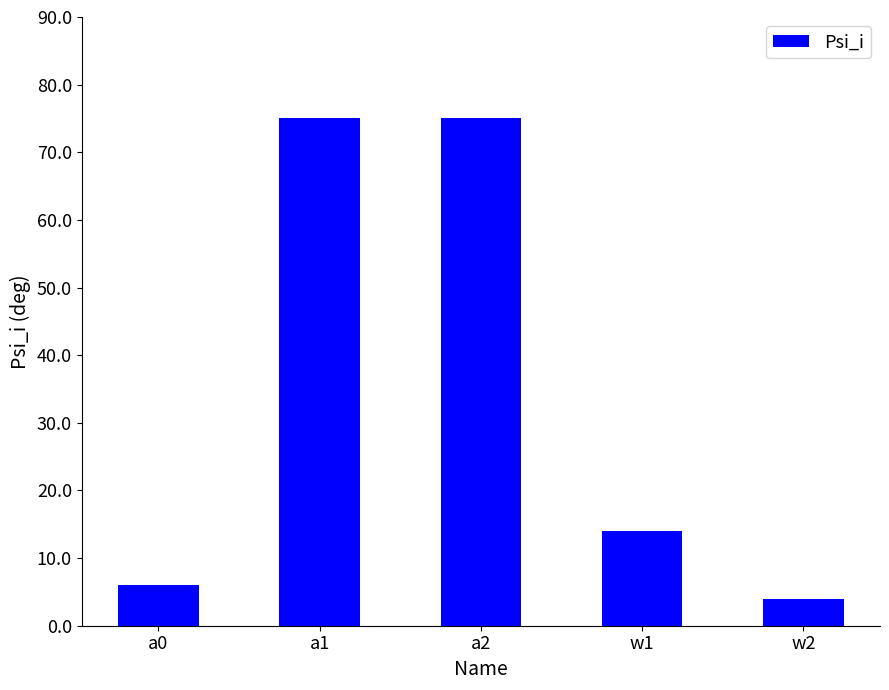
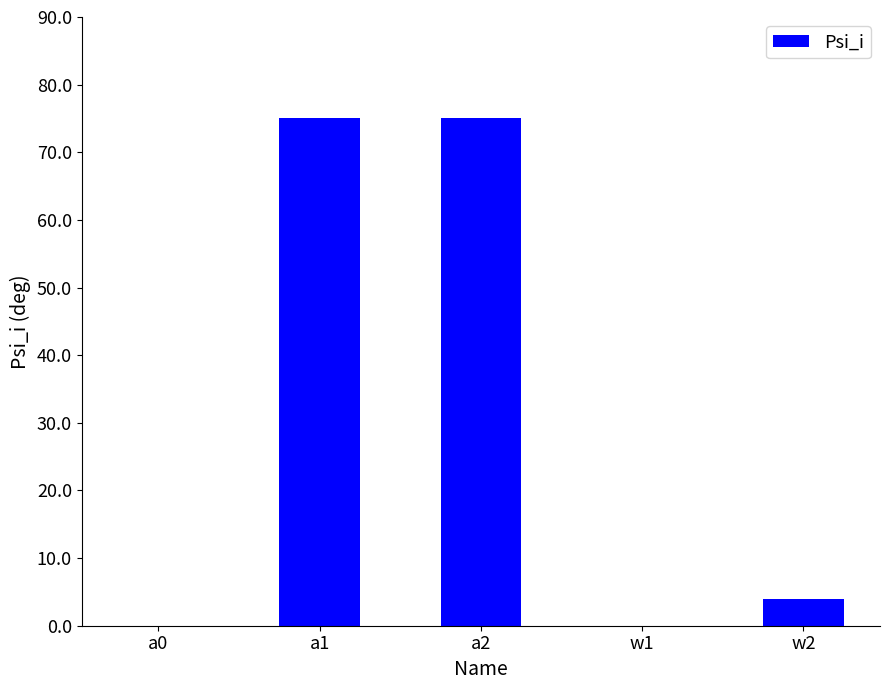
a0: 6 -> 0
w1: 14 -> 0
